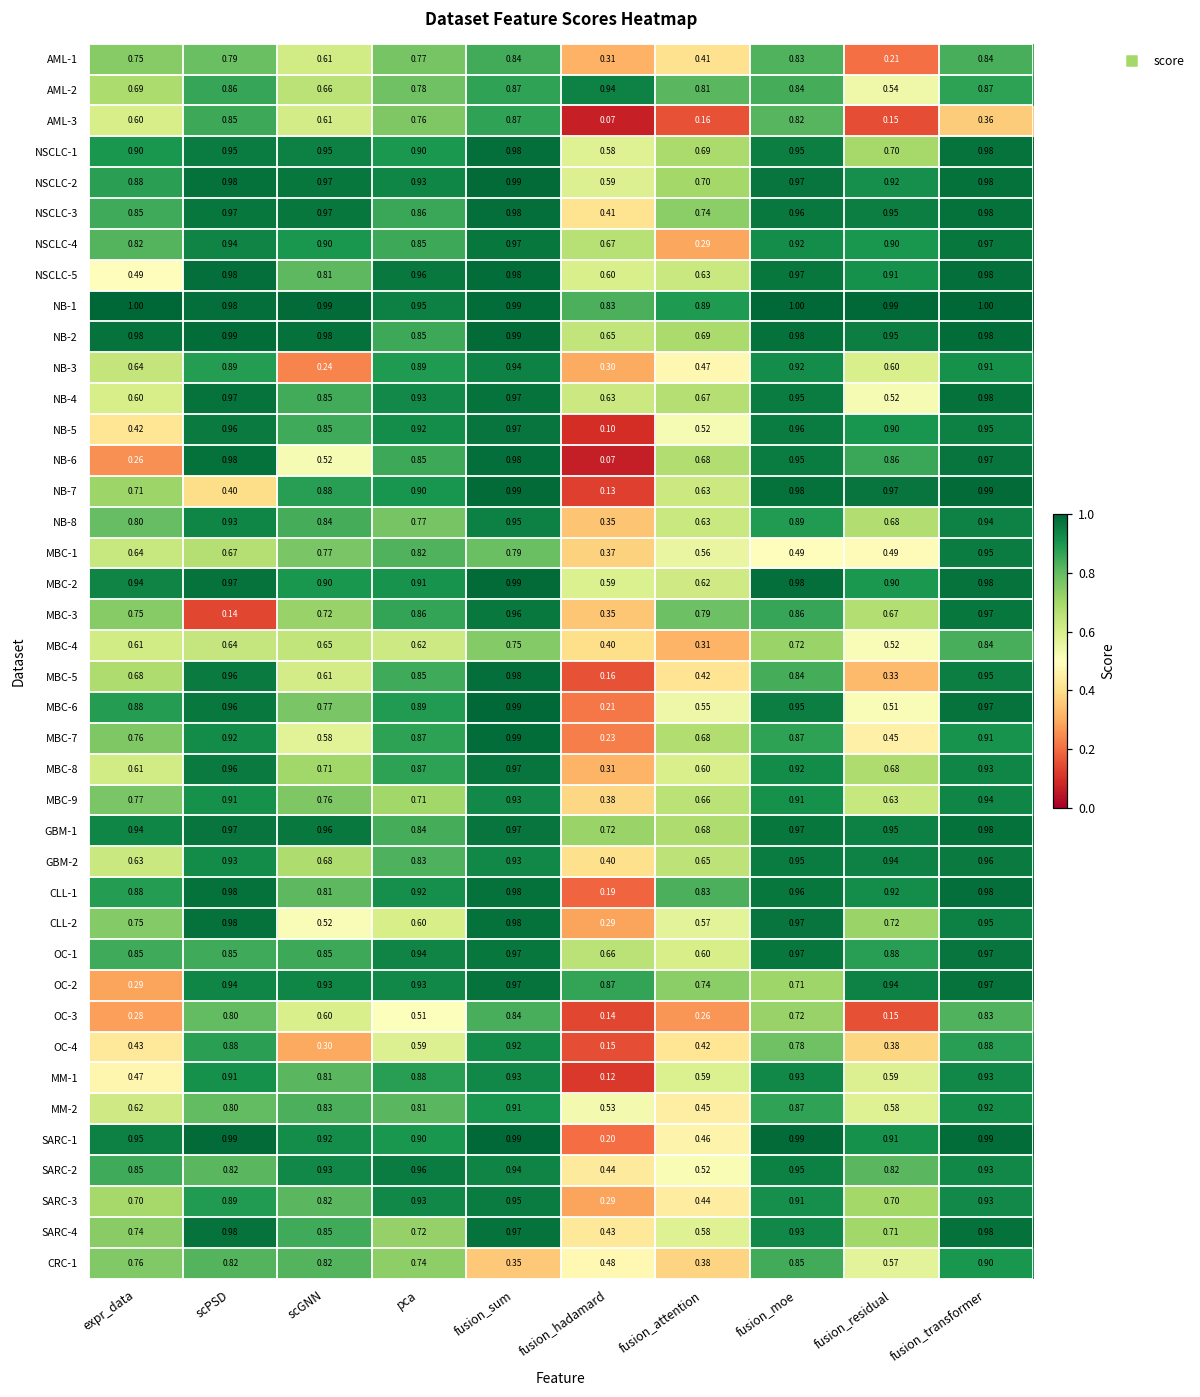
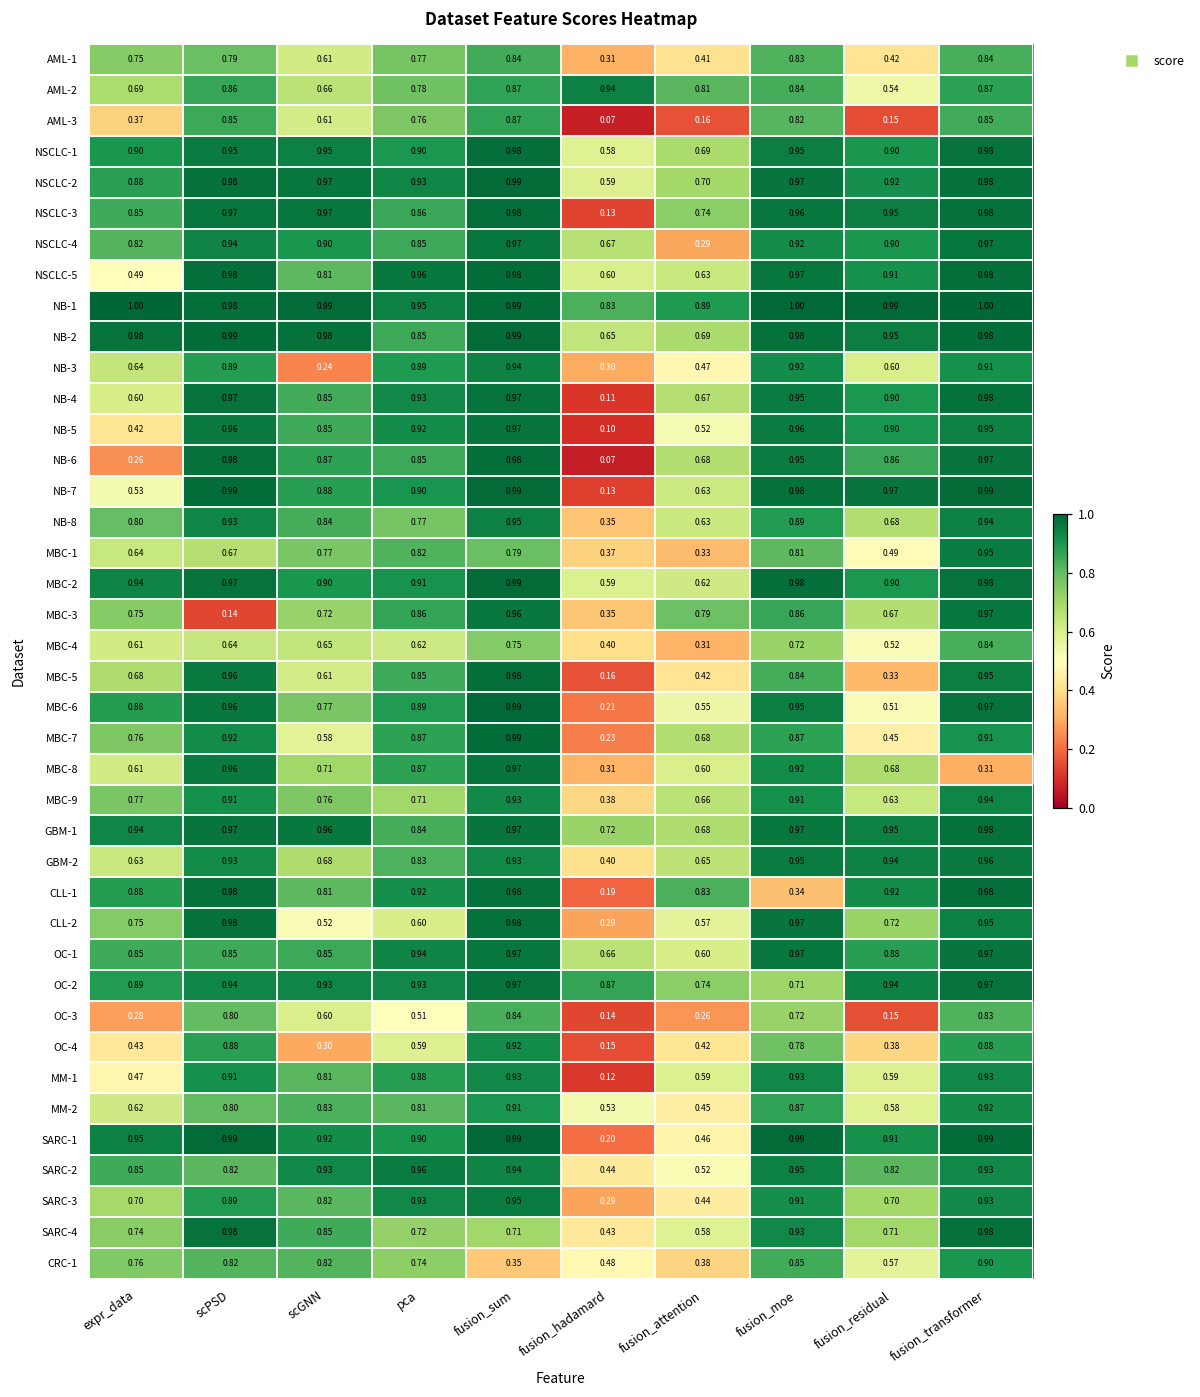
AML-1, fusion_residual: 0.21 -> 0.42
AML-3, expr_data: 0.60 -> 0.37
AML-3, fusion_transformer: 0.36 -> 0.85
NSCLC-1, fusion_residual: 0.70 -> 0.90
NSCLC-3, fusion_hadamard: 0.41 -> 0.13
NB-4, fusion_hadamard: 0.63 -> 0.11
NB-4, fusion_residual: 0.52 -> 0.90
NB-6, scGNN: 0.52 -> 0.87
NB-7, expr_data: 0.71 -> 0.53
NB-7, scPSD: 0.40 -> 0.99
MBC-1, fusion_attention: 0.56 -> 0.33
MBC-1, fusion_moe: 0.49 -> 0.81
MBC-8, fusion_transformer: 0.93 -> 0.31
CLL-1, fusion_moe: 0.96 -> 0.34
OC-2, expr_data: 0.29 -> 0.89
SARC-4, fusion_sum: 0.97 -> 0.71
